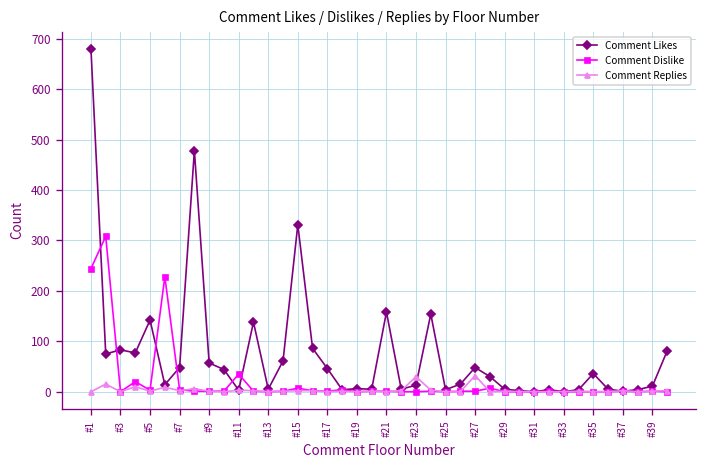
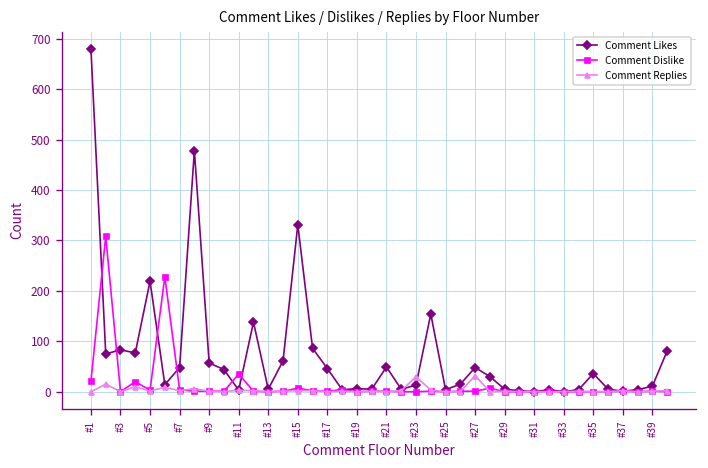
Comment Dislike, #1: 240 -> 20
Comment Likes, #5: 140 -> 220
Comment Likes, #21: 160 -> 50
